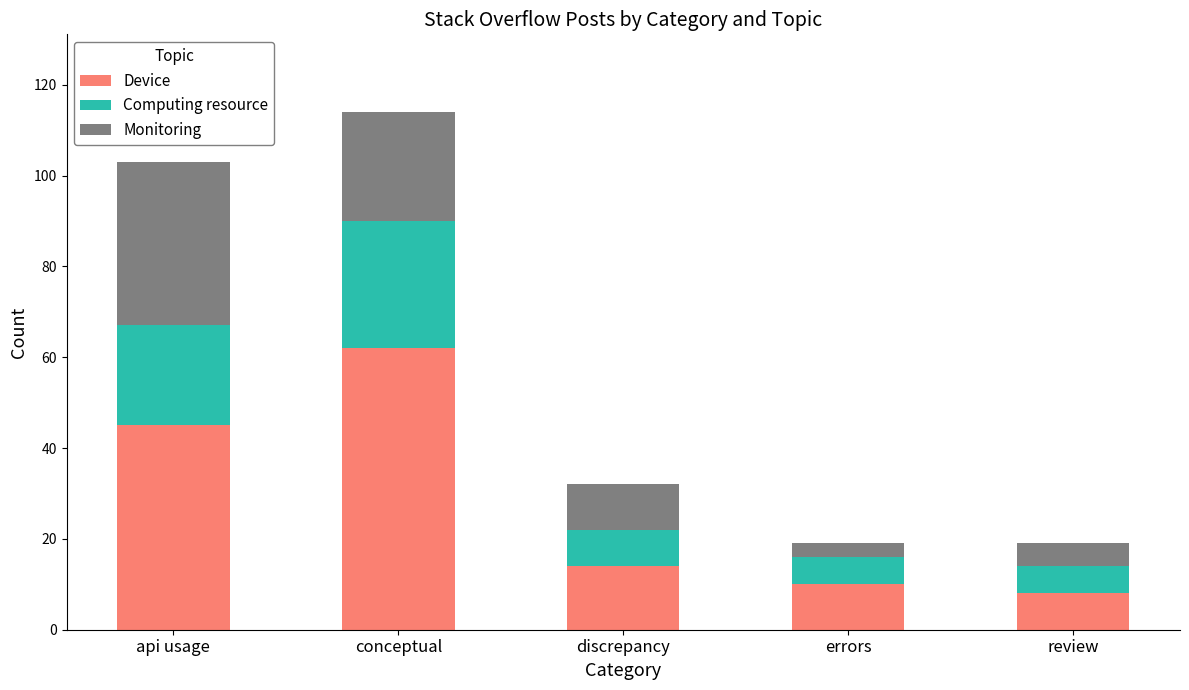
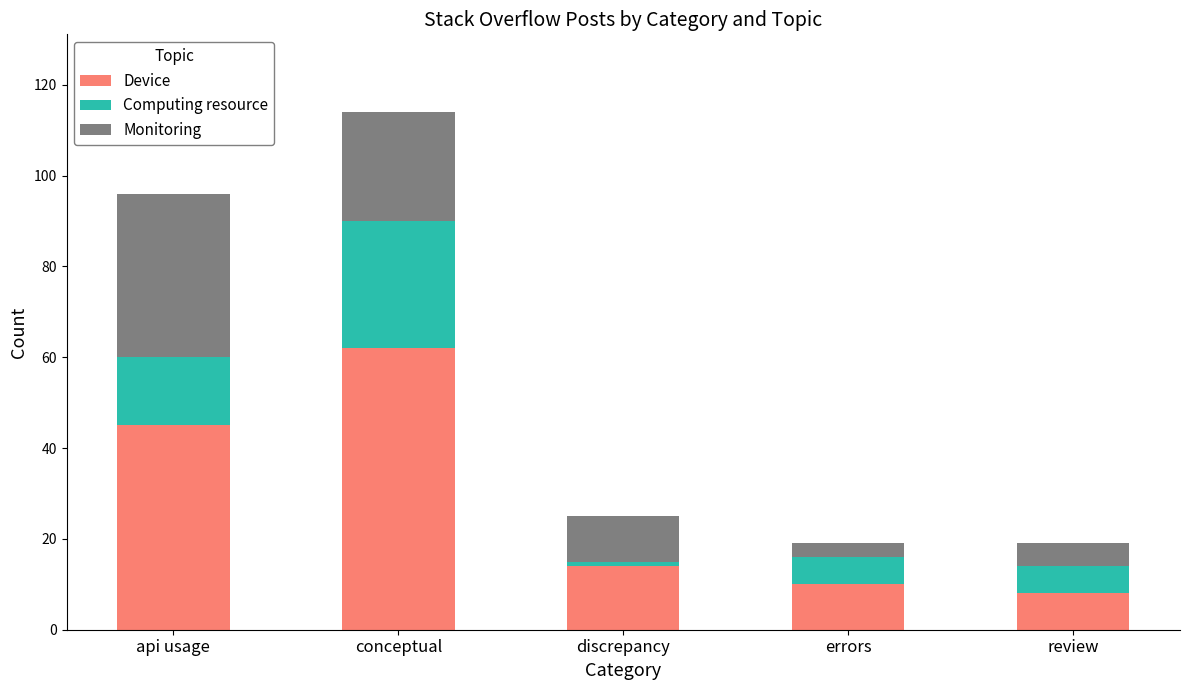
Computing resource, api usage: 22 -> 15
Computing resource, discrepancy: 8 -> 1
